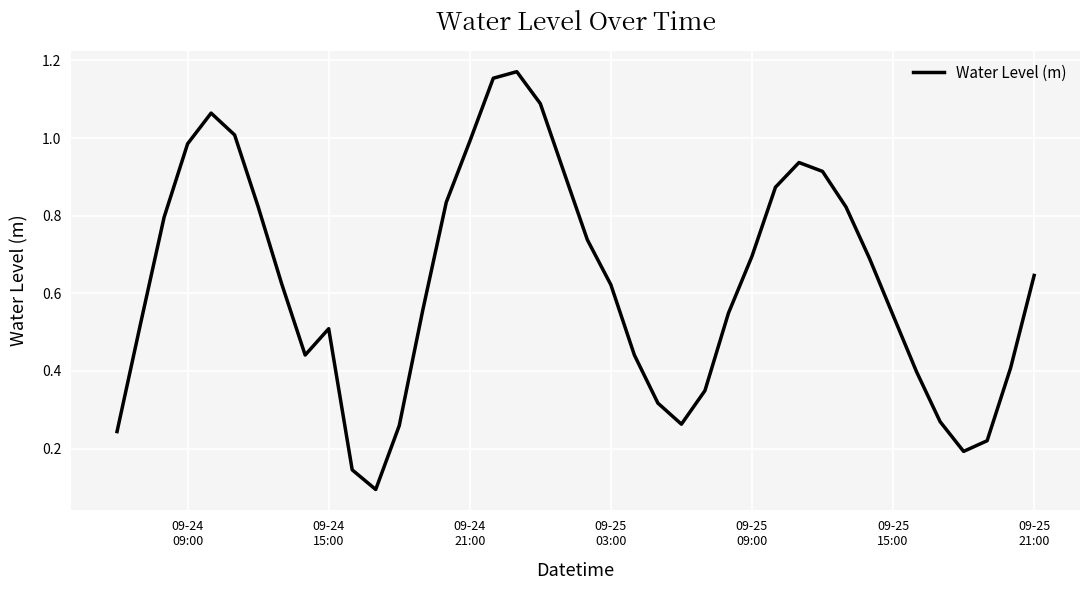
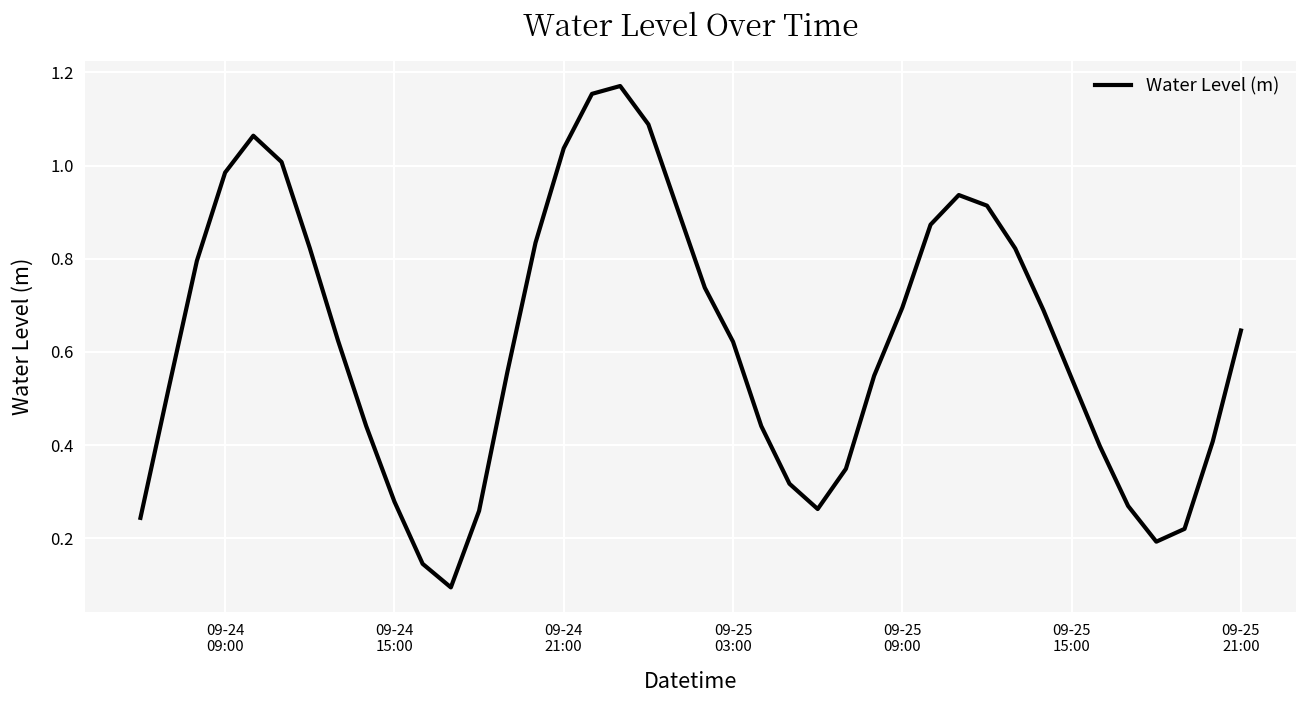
09-24 15:00: 0.51 -> 0.28
09-24 21:00: 0.99 -> 1.04
